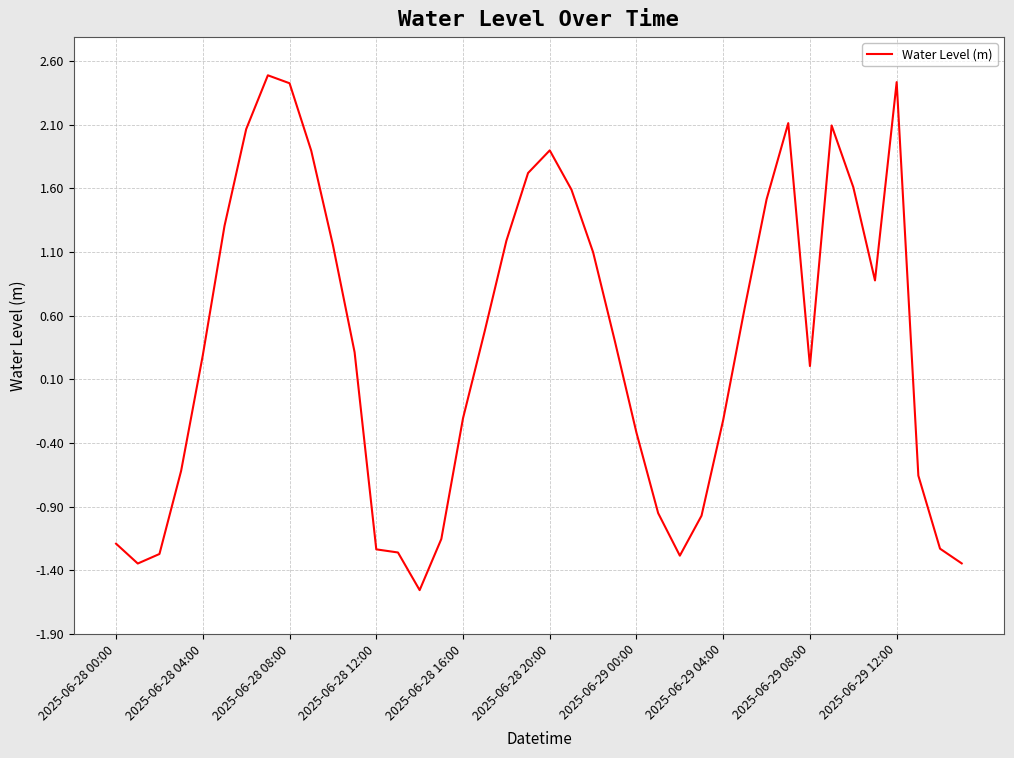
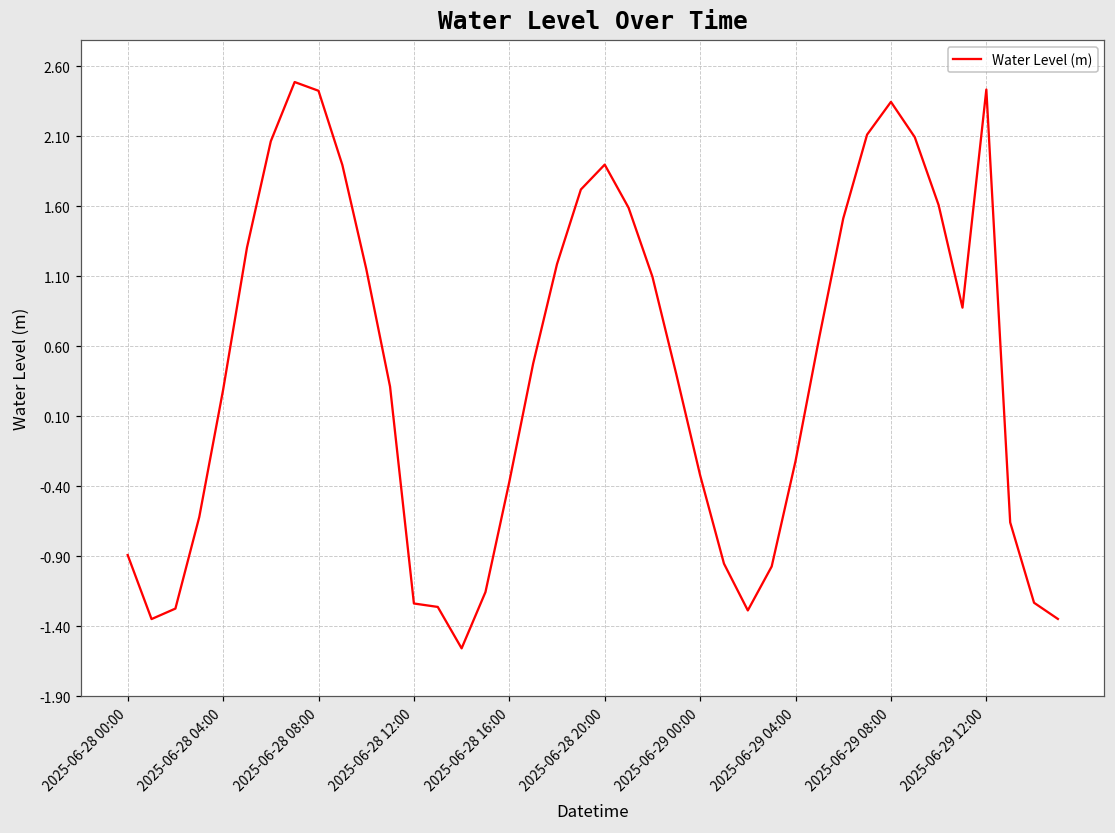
2025-06-28 00:00: -1.19 -> -0.89
2025-06-28 16:00: -0.21 -> -0.37
2025-06-29 08:00: 0.20 -> 2.35
